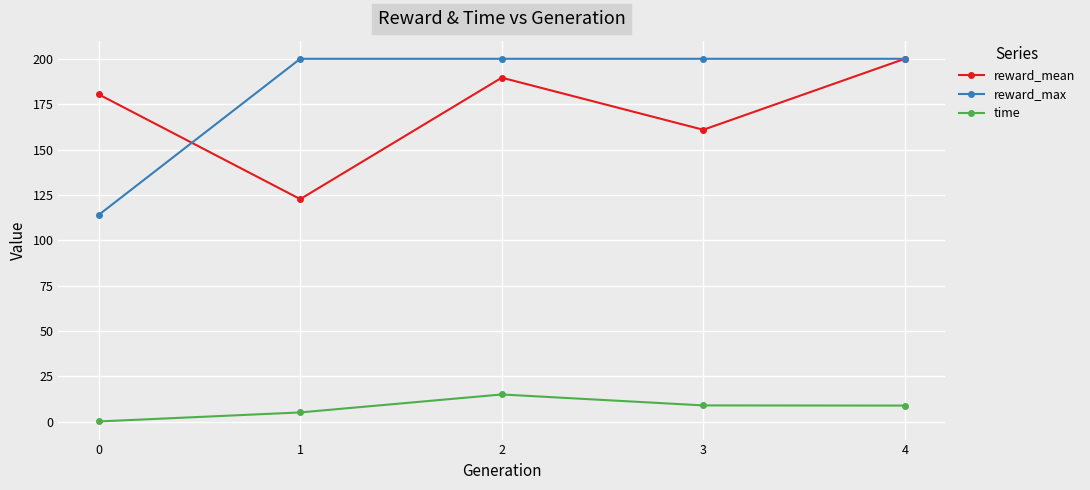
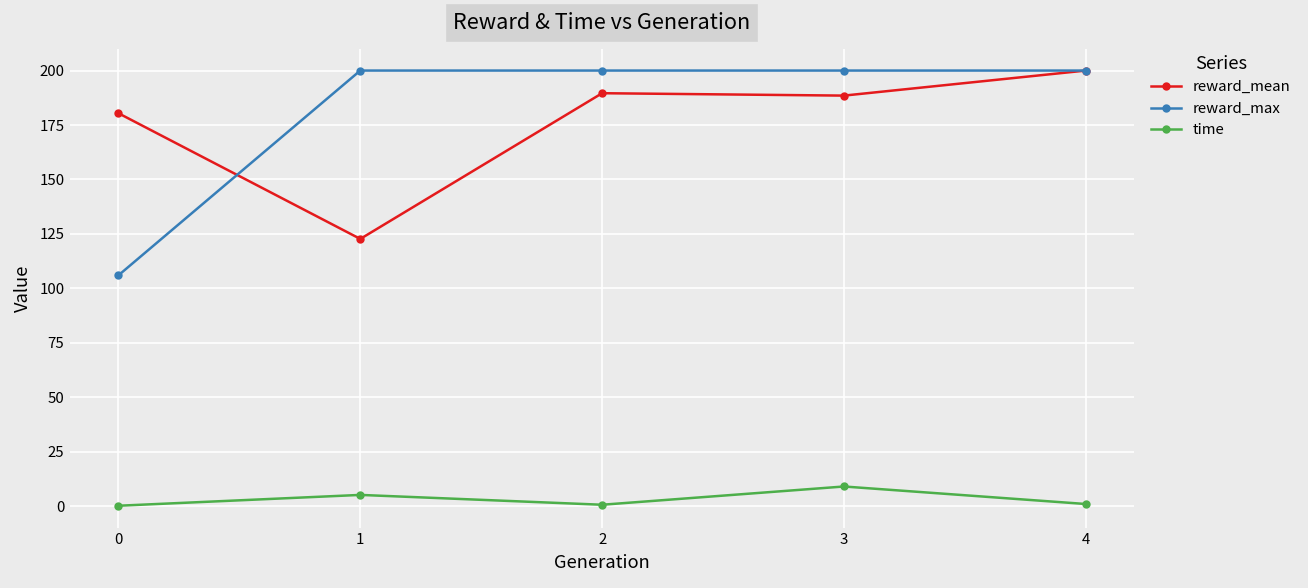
reward_max, 0: 114 -> 106
time, 2: 15 -> 1
reward_mean, 3: 161 -> 189
time, 4: 9 -> 1
